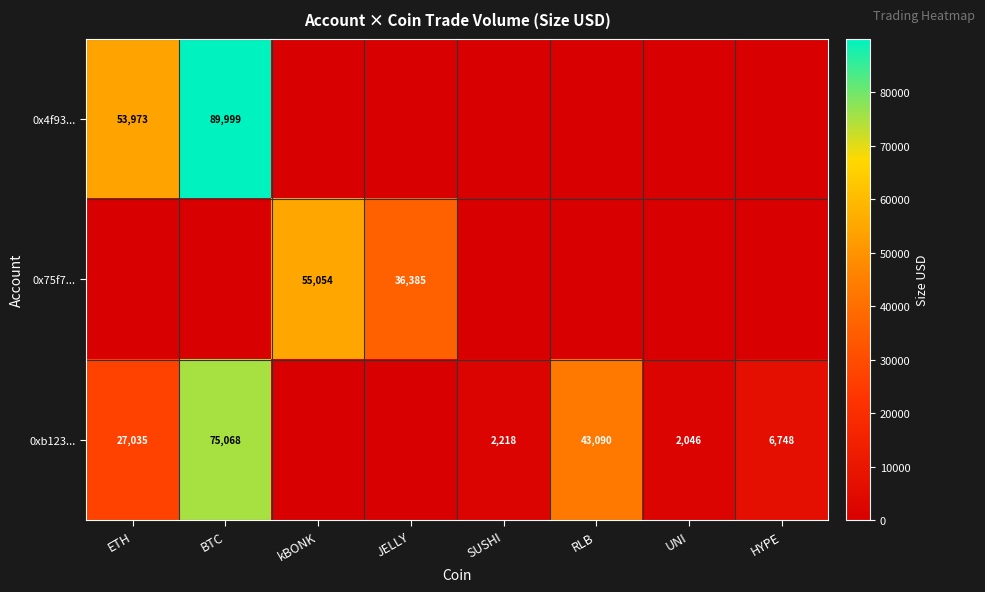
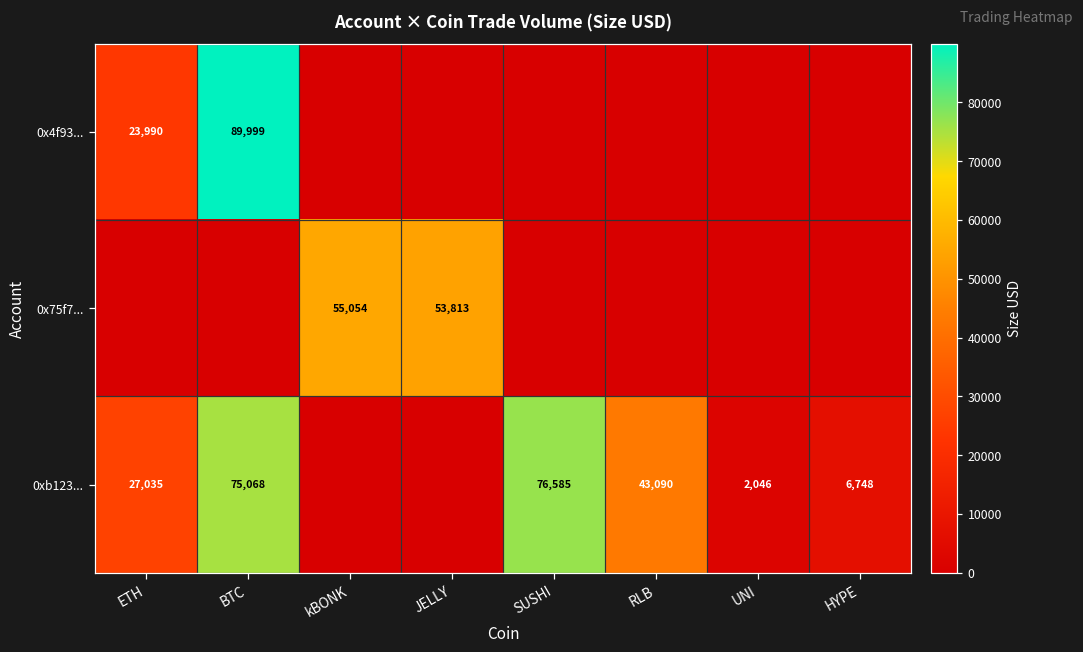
0x4f93..., ETH: 53,973 -> 23,990
0x75f7..., JELLY: 36,385 -> 53,813
0xb123..., SUSHI: 2,218 -> 76,585
